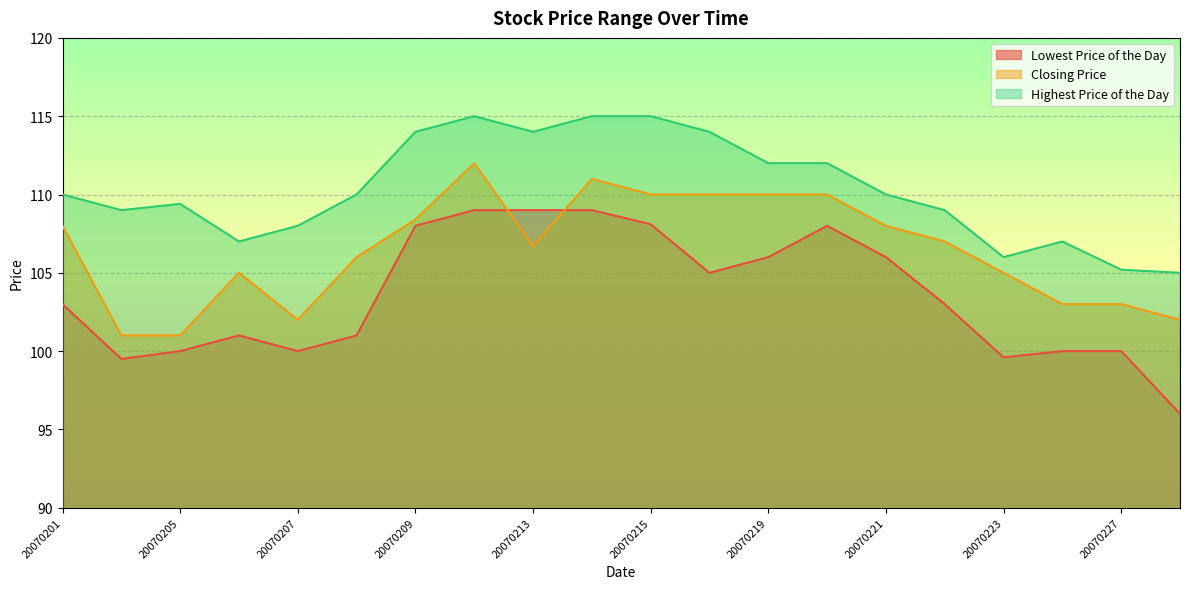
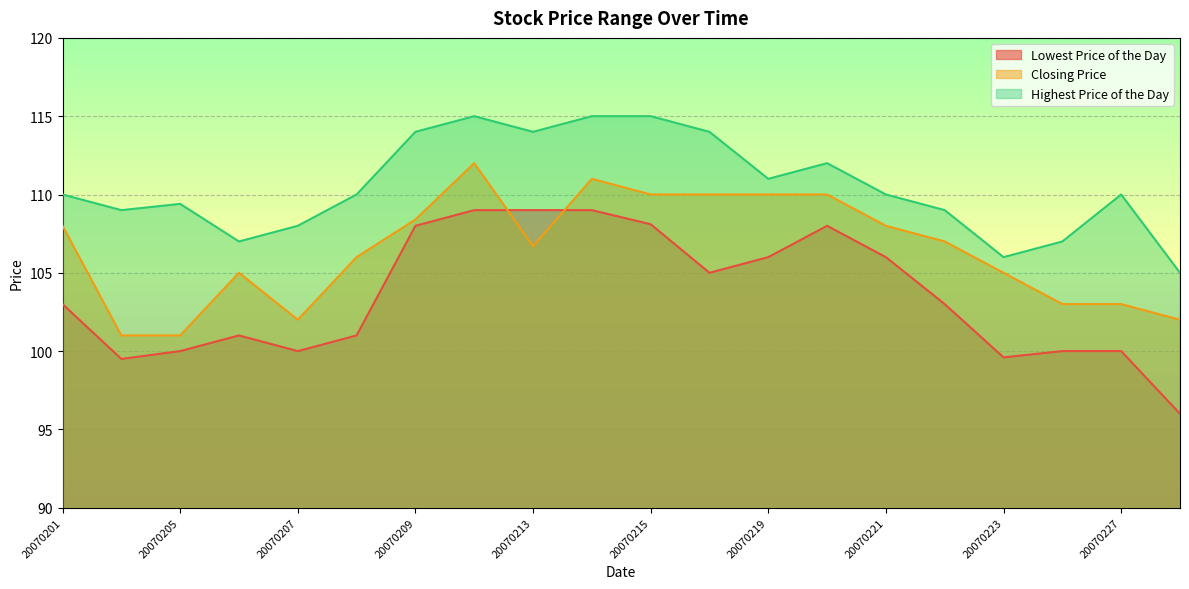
Highest Price of the Day, 20070219: 112 -> 111
Highest Price of the Day, 20070227: 105.2 -> 110.0
